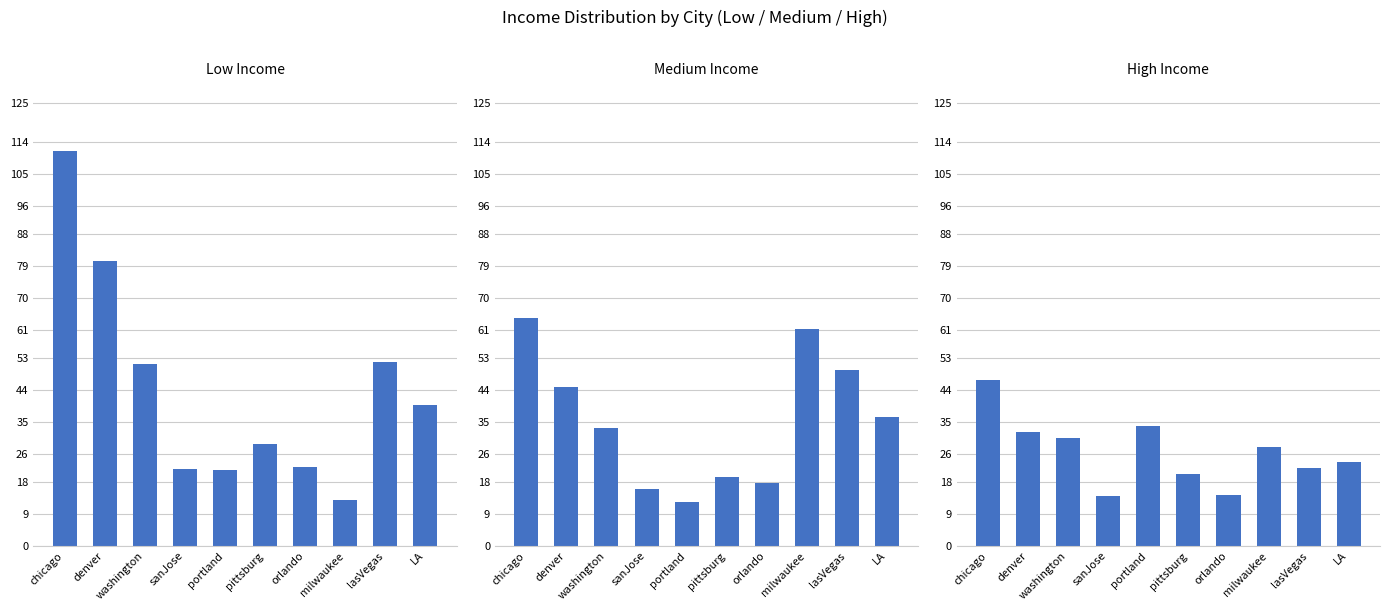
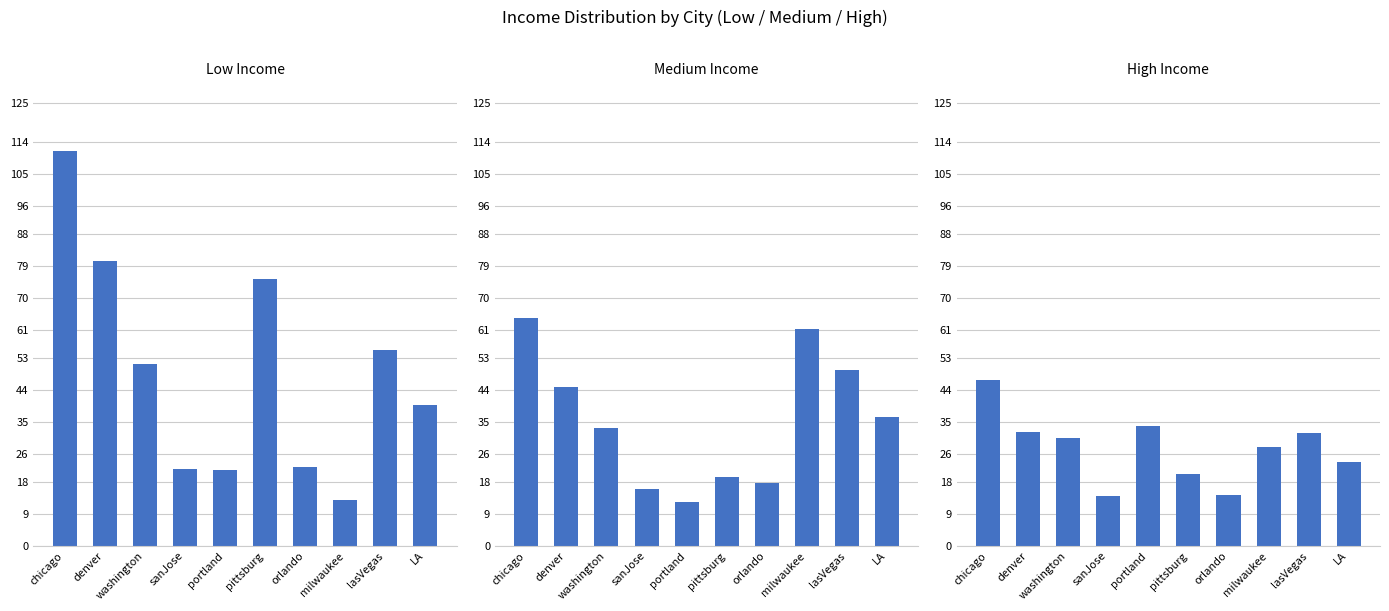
Low Income, pittsburg: 29 -> 75
Low Income, lasVegas: 52 -> 55
High Income, lasVegas: 22 -> 32
